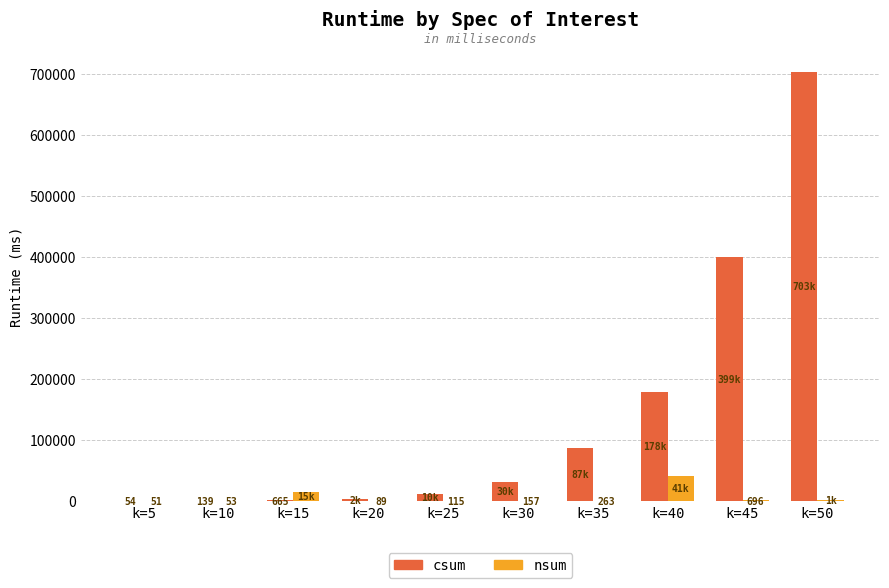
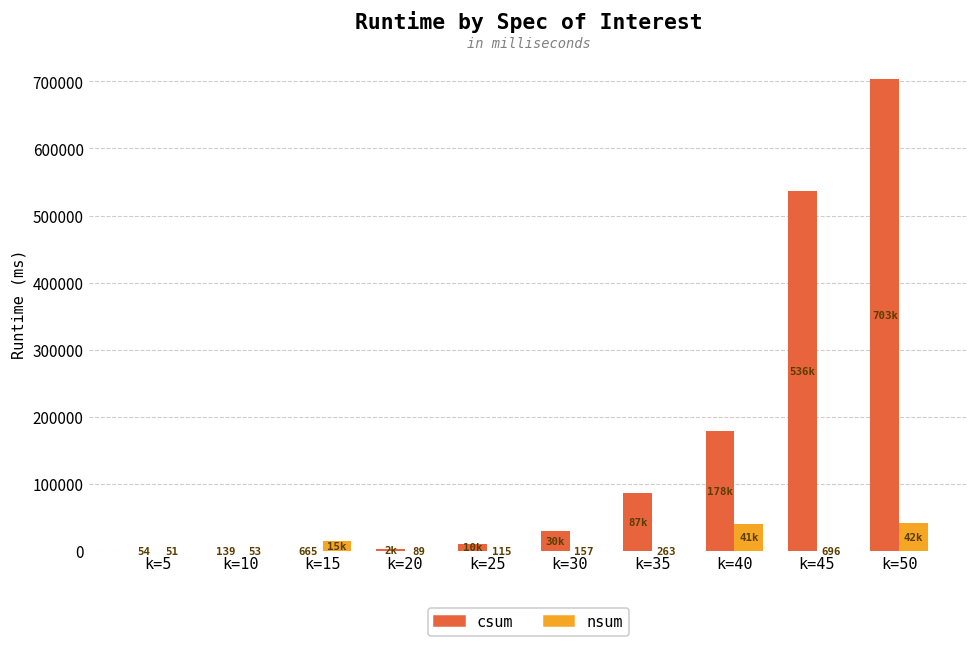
csum, k=45: 399k -> 536k
nsum, k=50: 1k -> 42k
